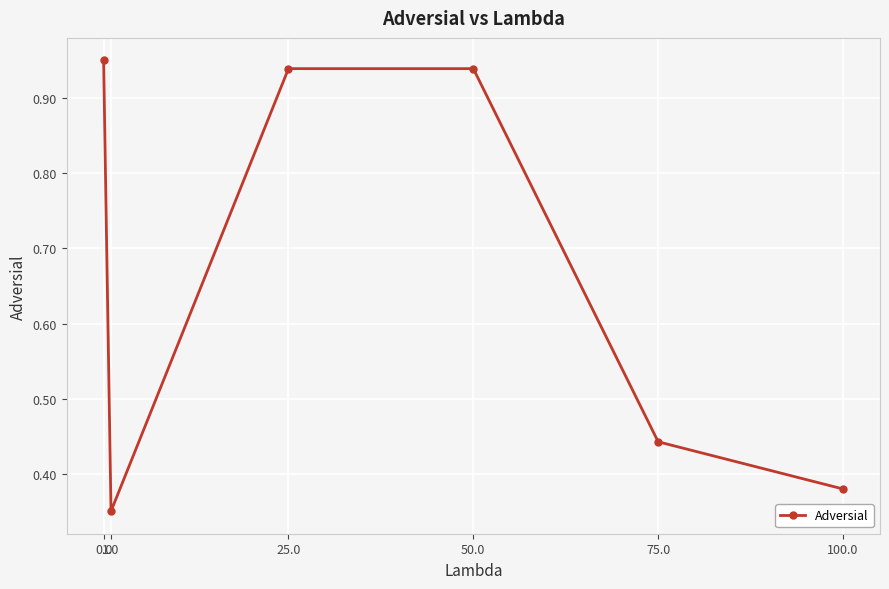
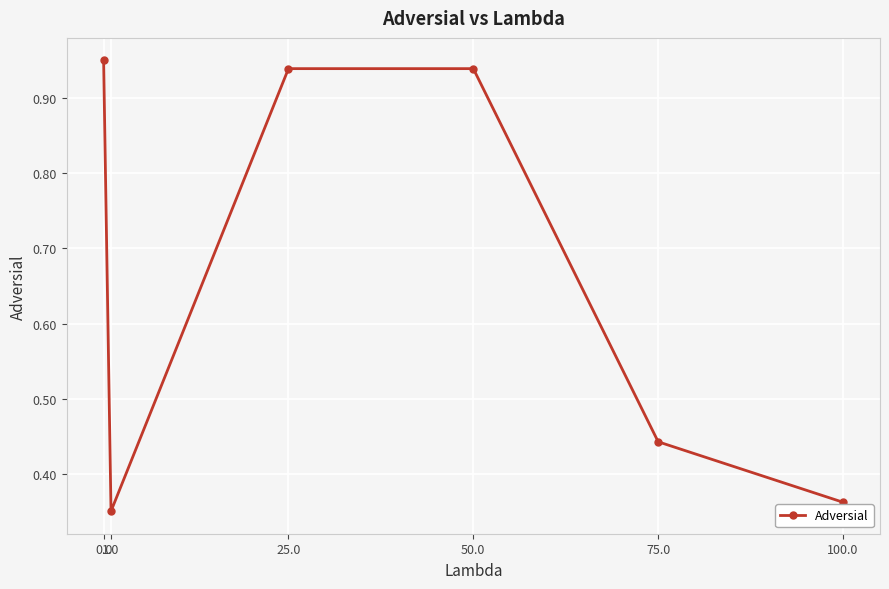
100.0: 0.38 -> 0.36
